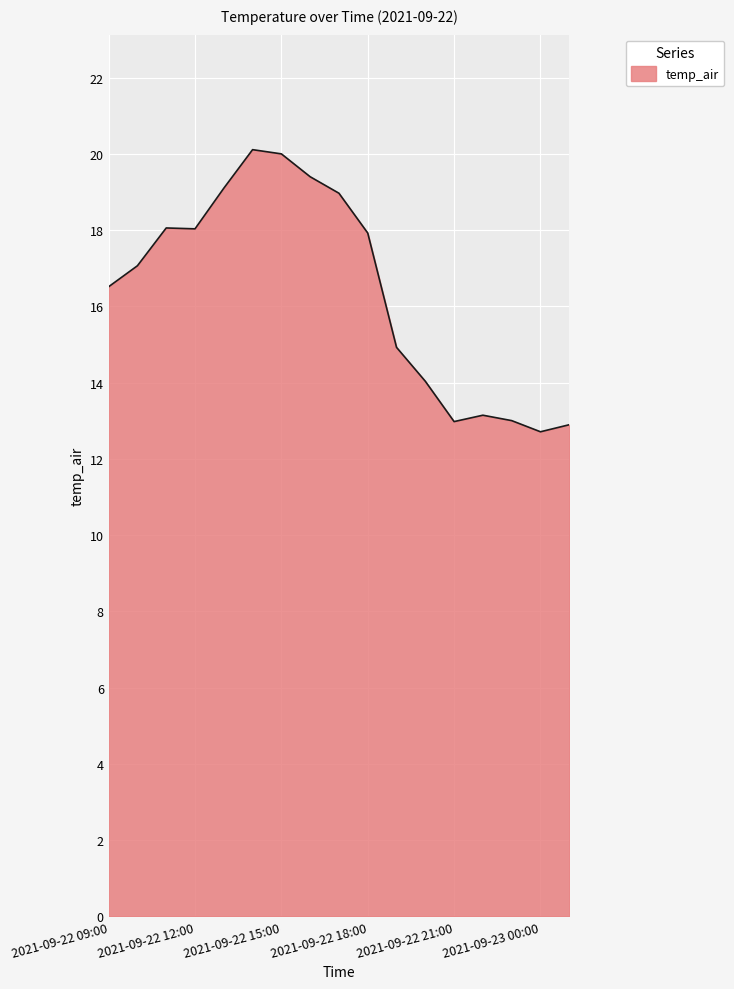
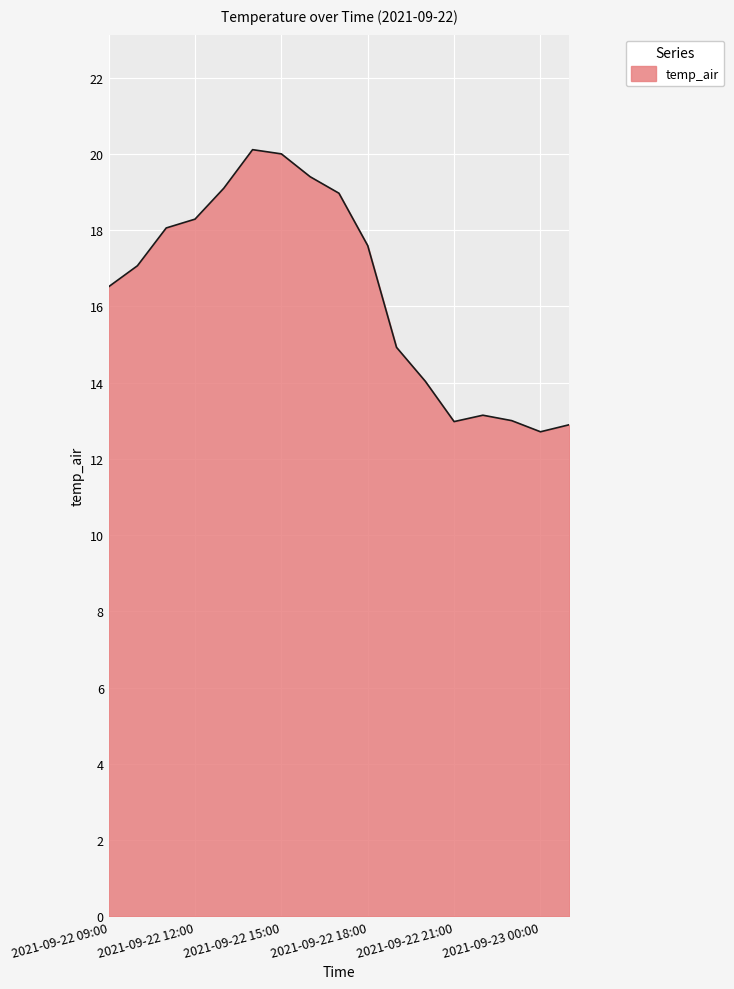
2021-09-22 12:00: 18.0 -> 18.3
2021-09-22 18:00: 17.9 -> 17.6
